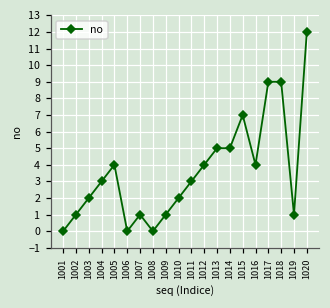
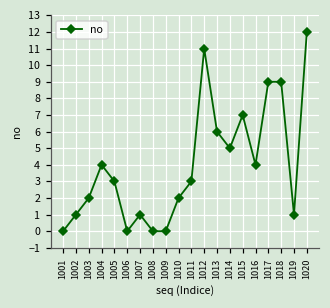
1004: 3 -> 4
1005: 4 -> 3
1009: 1 -> 0
1012: 4 -> 11
1013: 5 -> 6
